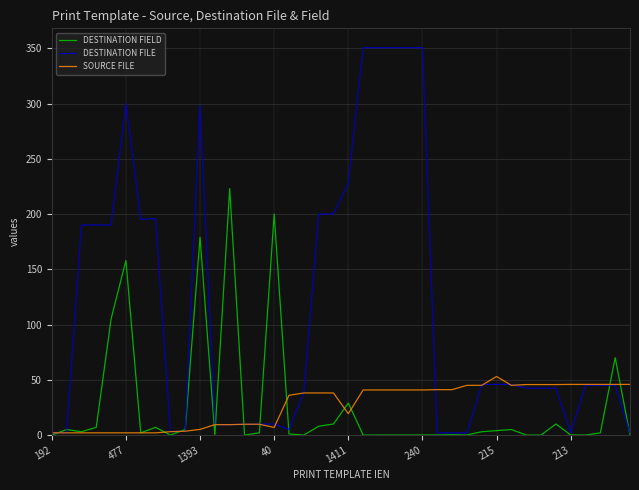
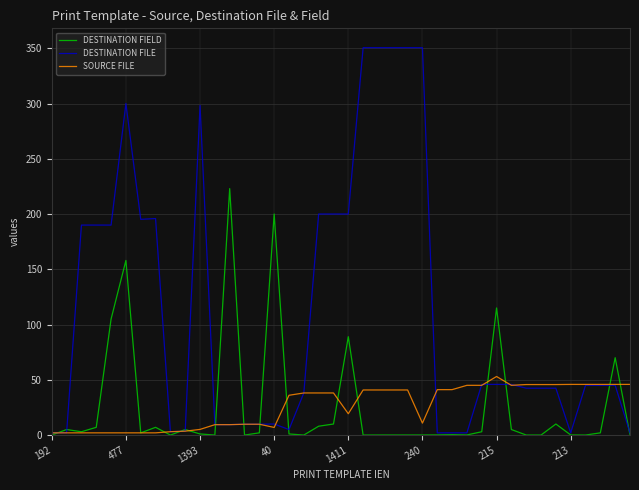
DESTINATION FIELD, 1393: 179 -> 1
DESTINATION FIELD, 1411: 29 -> 89
DESTINATION FILE, 1411: 228 -> 200
SOURCE FILE, 240: 41 -> 11
DESTINATION FIELD, 215: 4 -> 115
